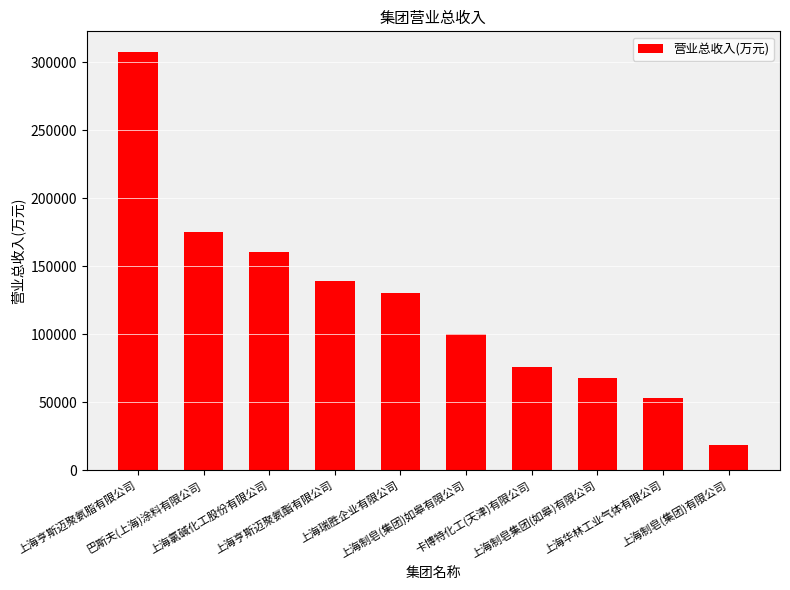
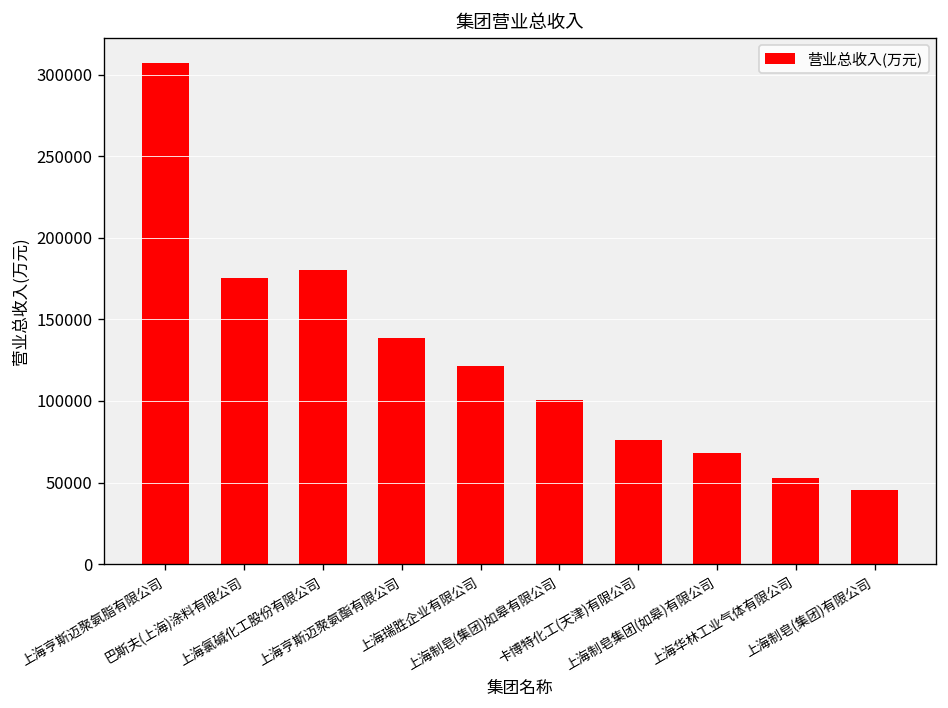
上海氯碱化工股份有限公司: 161000 -> 180000
上海瑞胜企业有限公司: 130000 -> 121000
上海制皂(集团)有限公司: 18000 -> 46000
